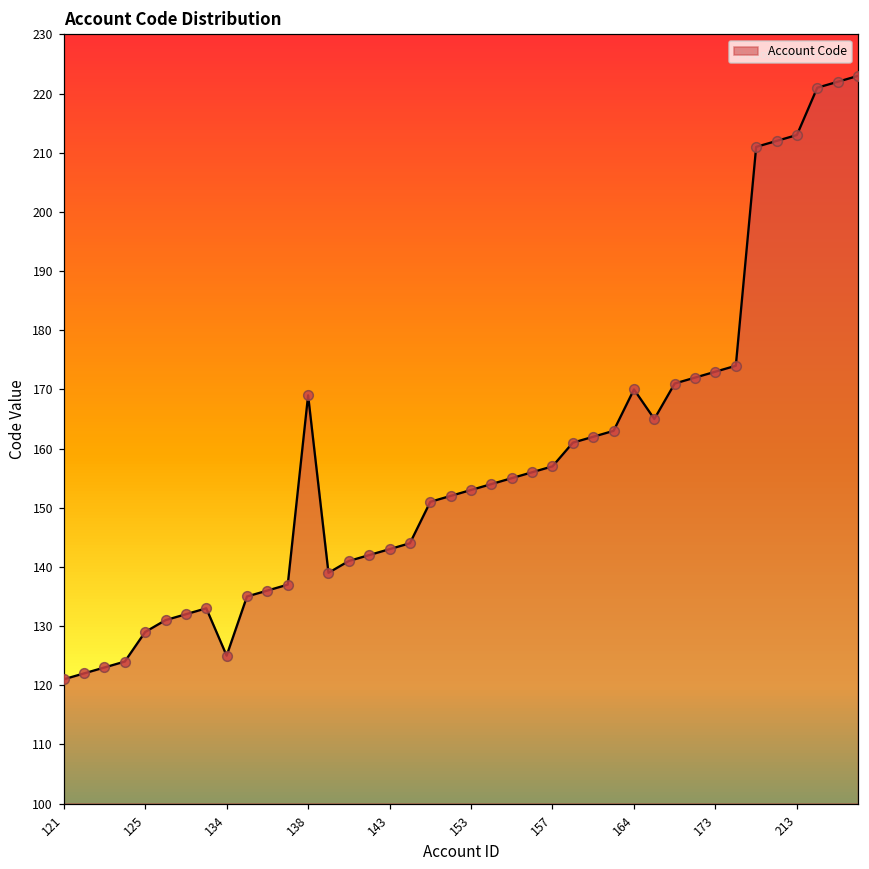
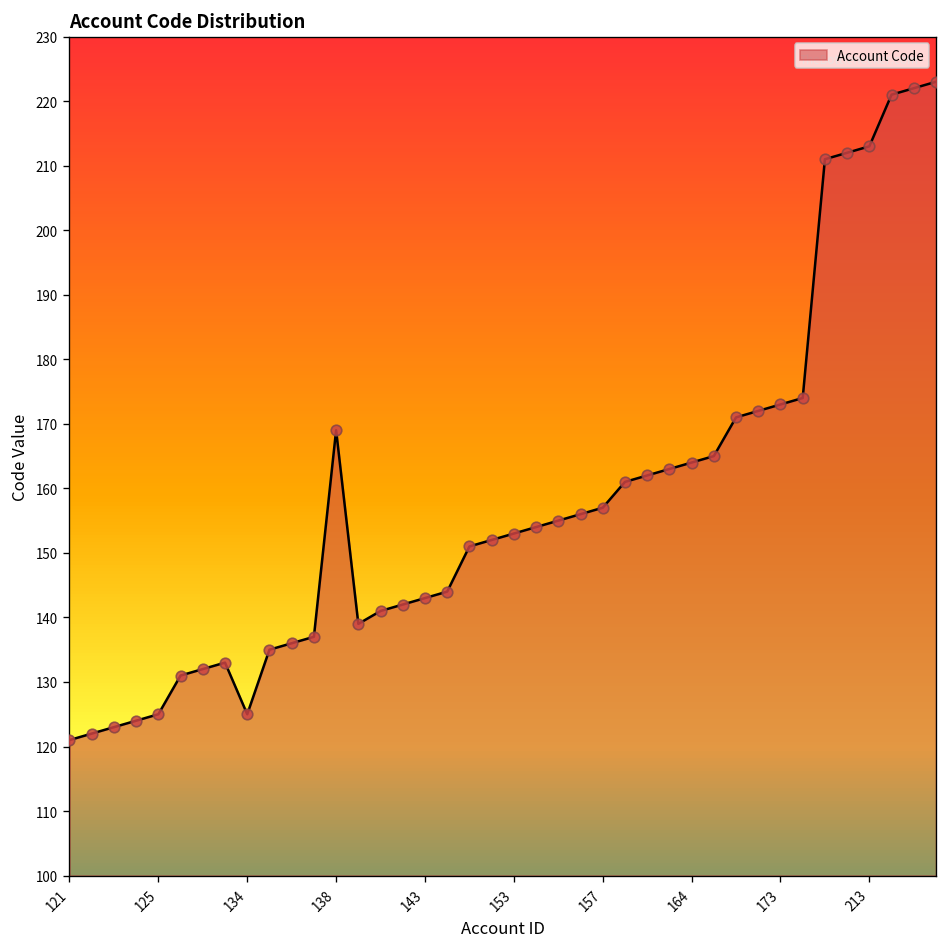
125: 129 -> 125
164: 170 -> 164
